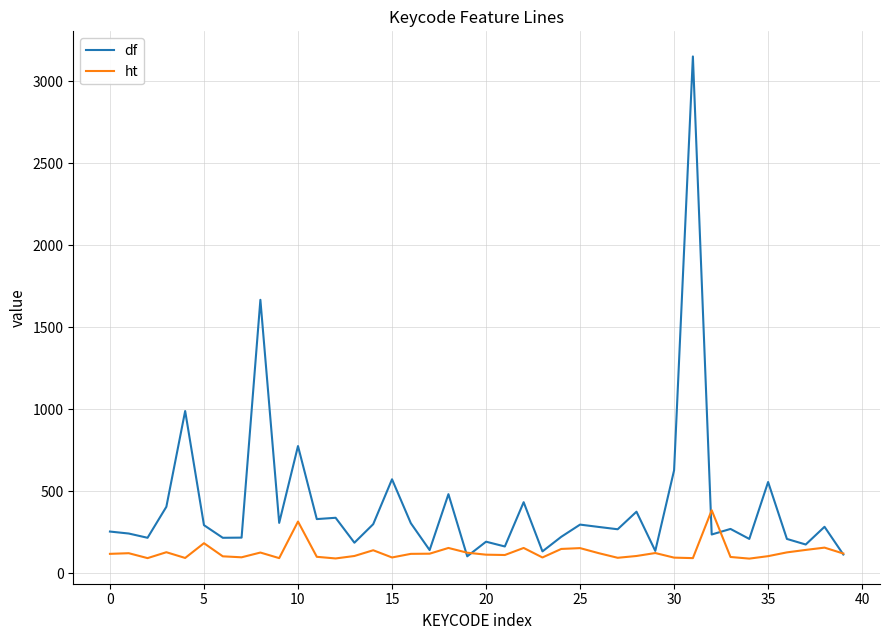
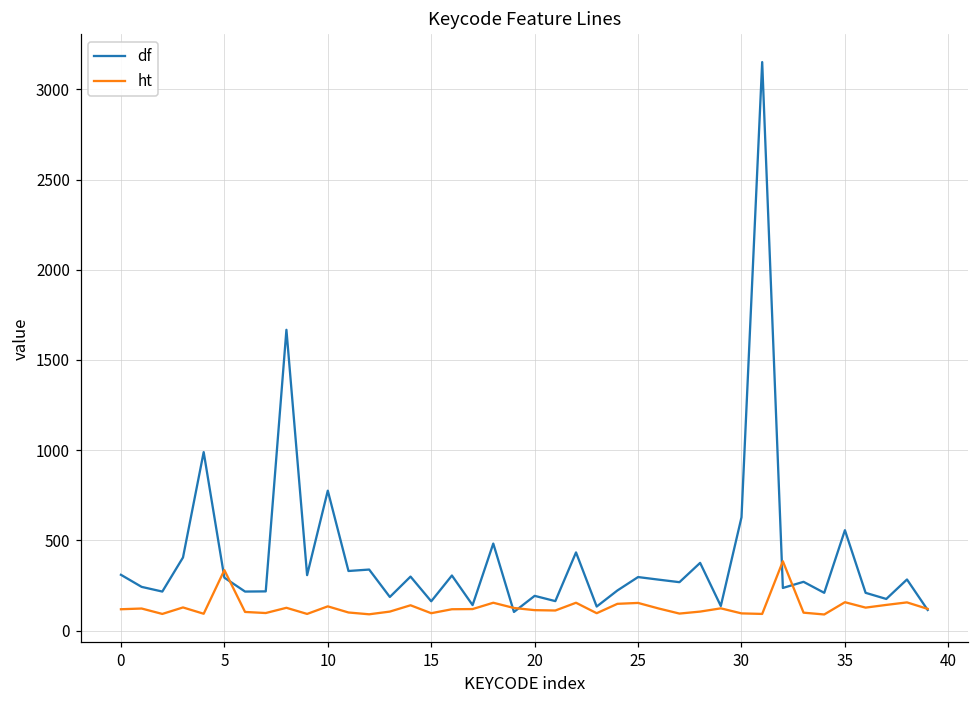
df, 0: 250 -> 310
ht, 5: 180 -> 340
ht, 10: 320 -> 130
df, 15: 570 -> 160
ht, 35: 100 -> 160
